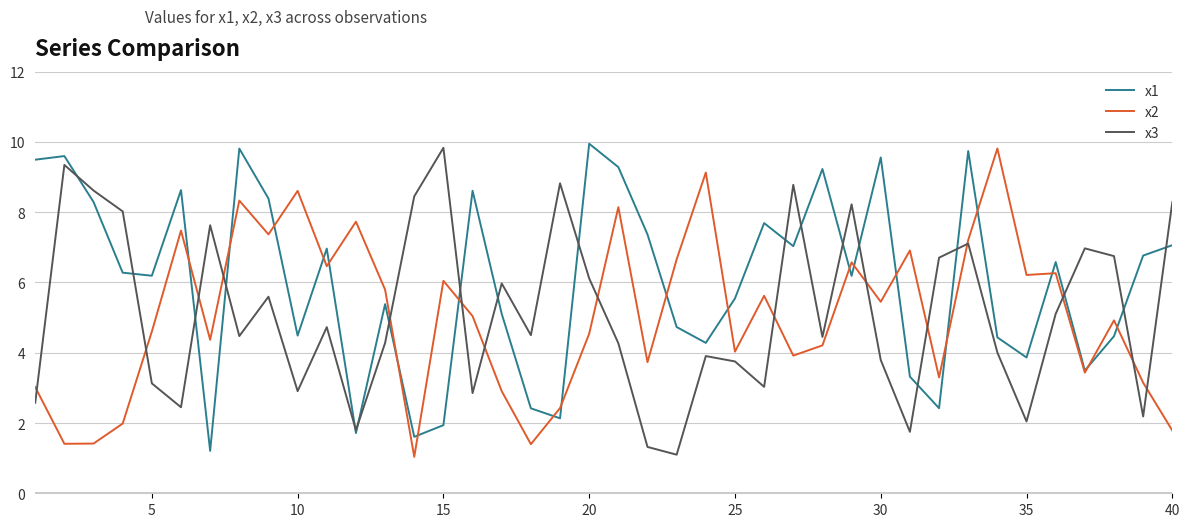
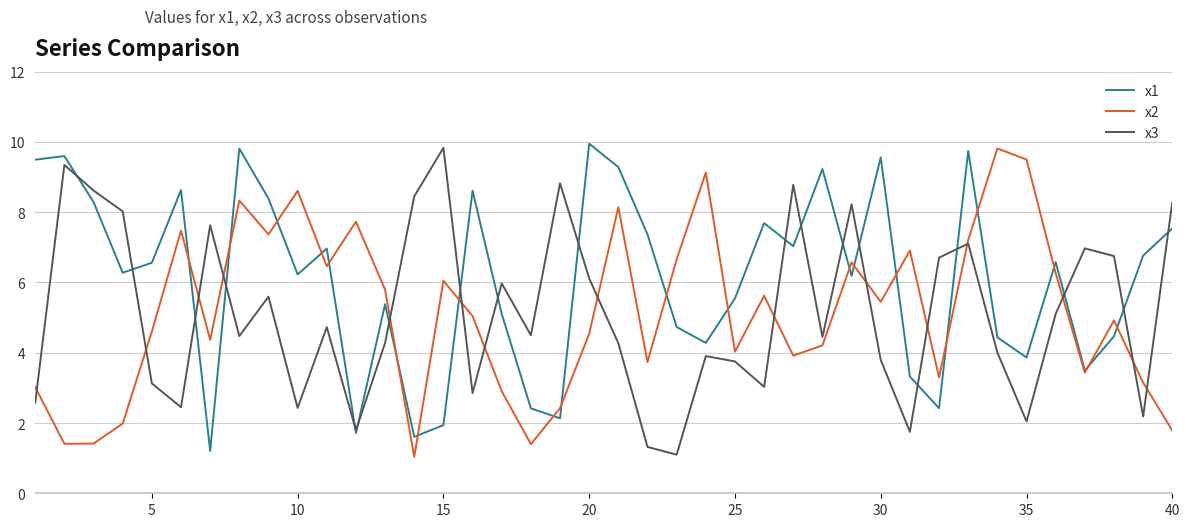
x1, 5: 6.2 -> 6.6
x1, 10: 4.5 -> 6.2
x3, 10: 2.9 -> 2.4
x2, 35: 6.2 -> 9.5
x1, 40: 7.1 -> 7.5
